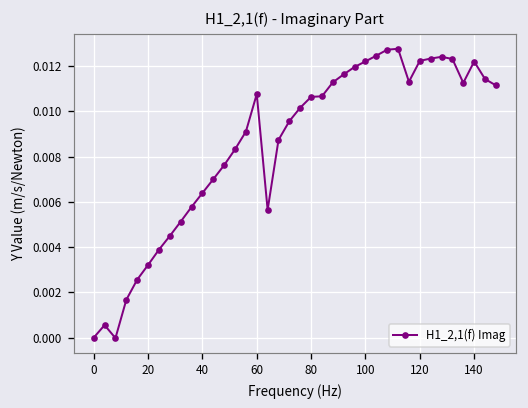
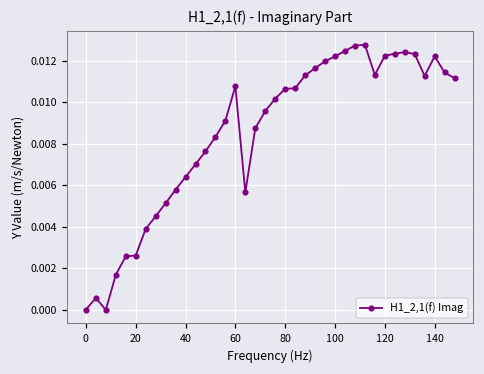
20: 0.0032 -> 0.0026
